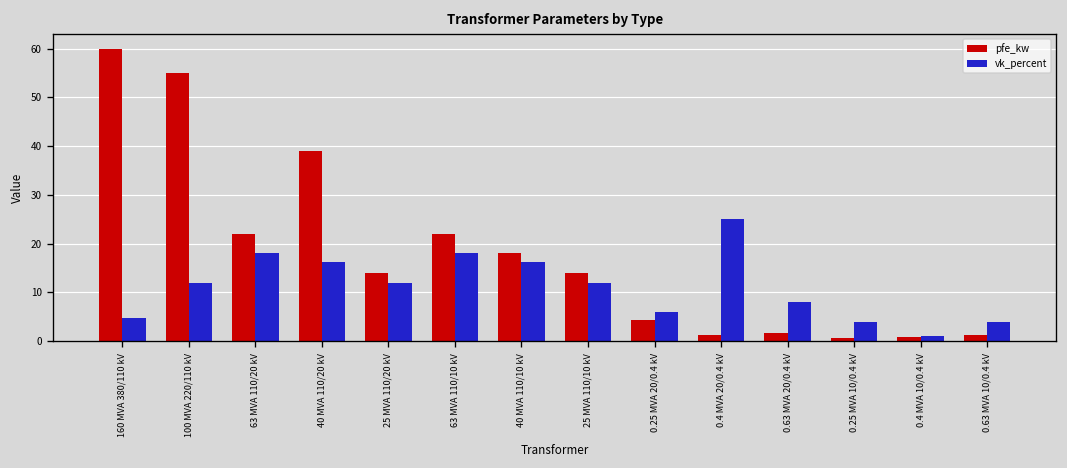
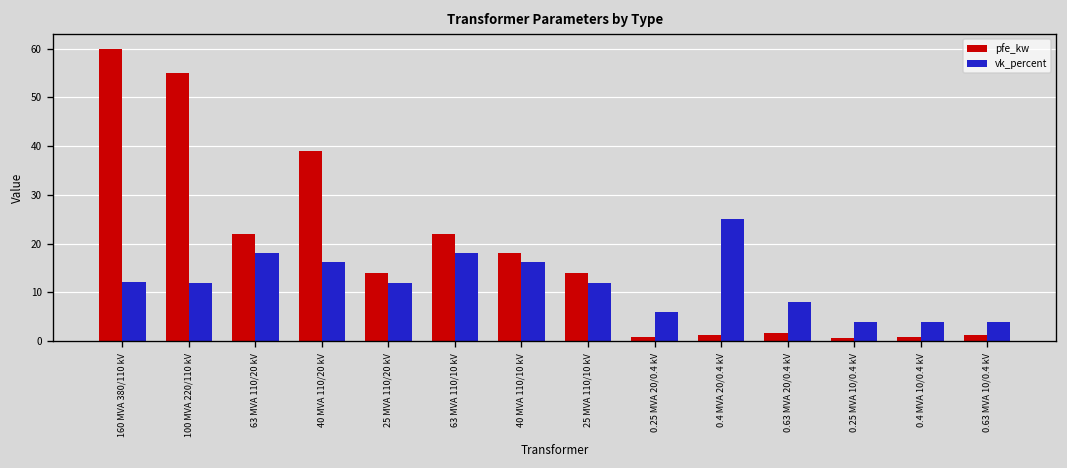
vk_percent, 160 MVA 380/110 kV: 5 -> 12
pfe_kw, 0.25 MVA 20/0.4 kV: 4 -> 1
vk_percent, 0.4 MVA 10/0.4 kV: 1 -> 4
